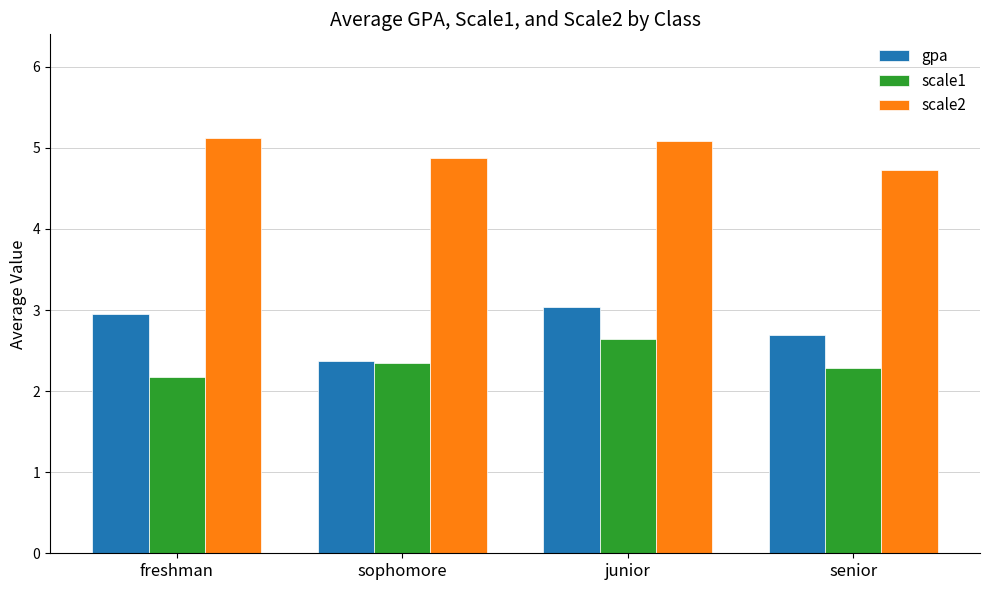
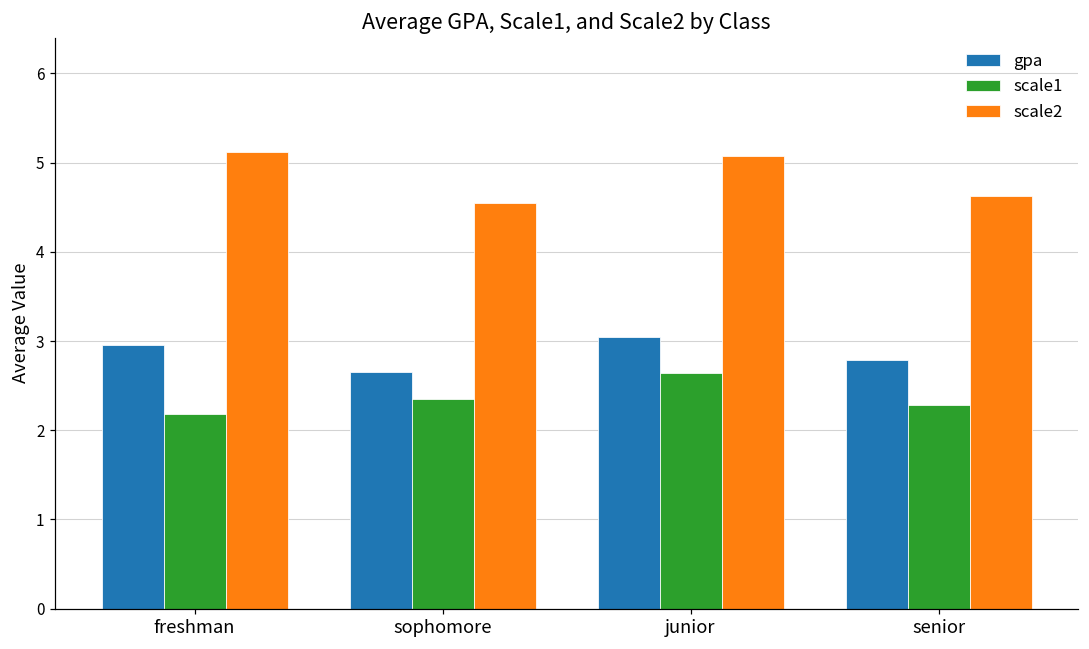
gpa, sophomore: 2.4 -> 2.7
scale2, sophomore: 4.9 -> 4.6
gpa, senior: 2.7 -> 2.8
scale2, senior: 4.7 -> 4.6
